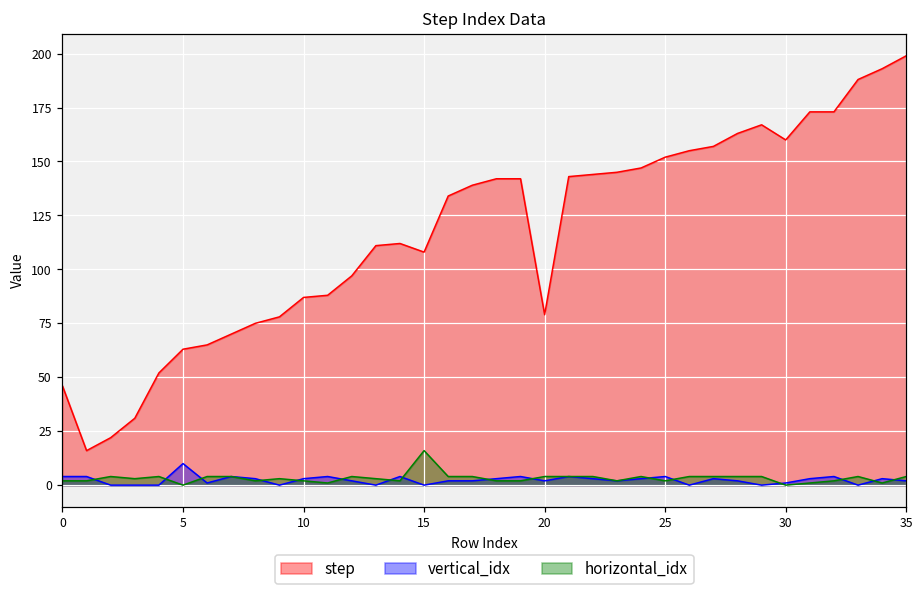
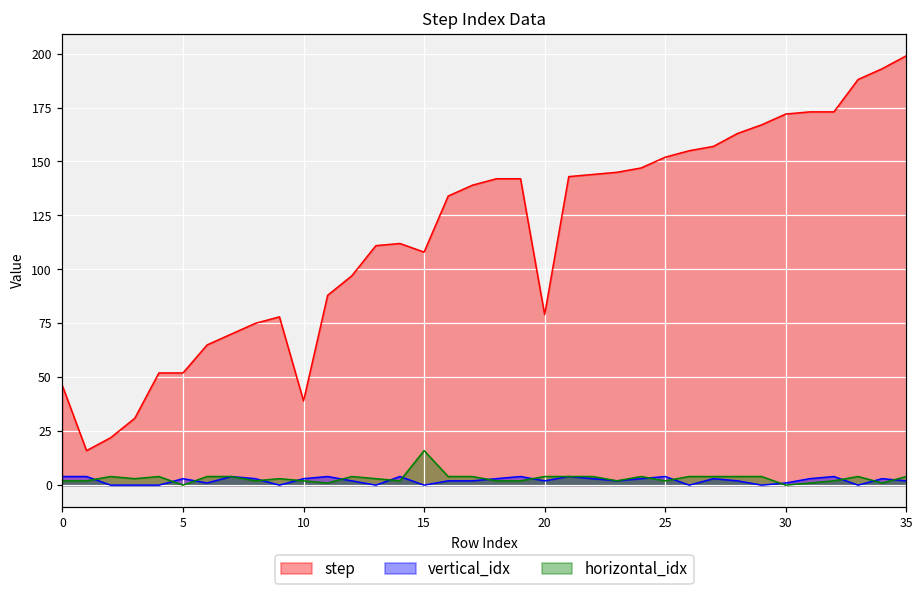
step, 5: 63 -> 52
vertical_idx, 5: 10 -> 3
step, 10: 87 -> 39
step, 30: 160 -> 172
